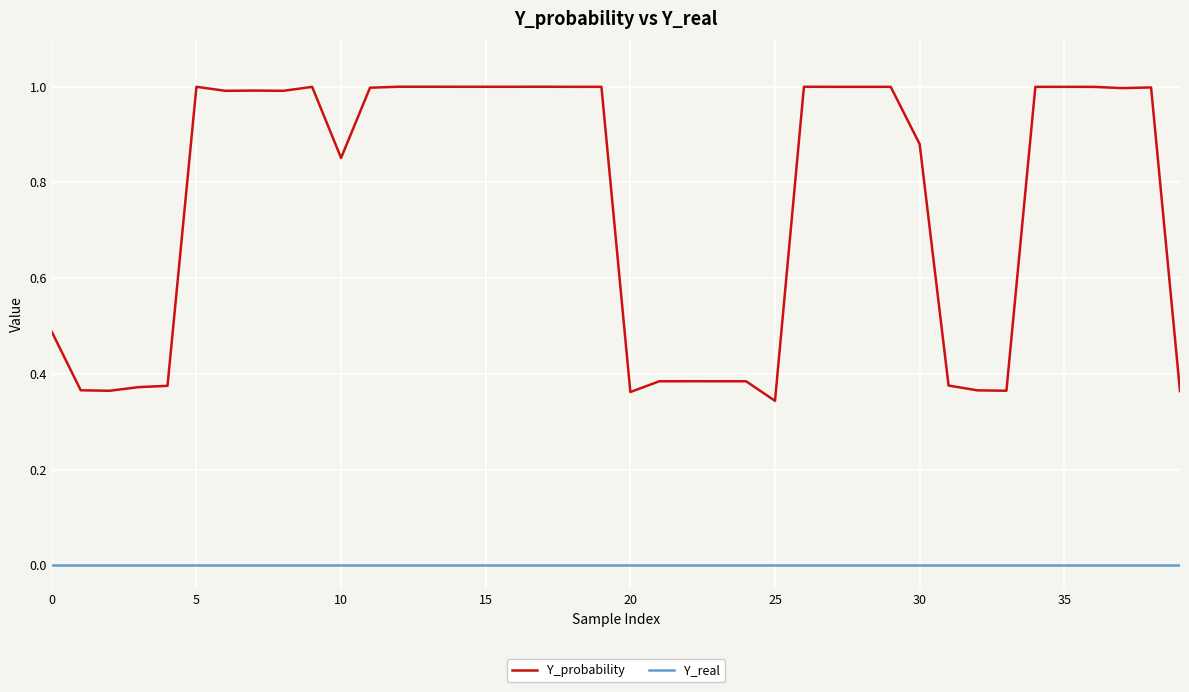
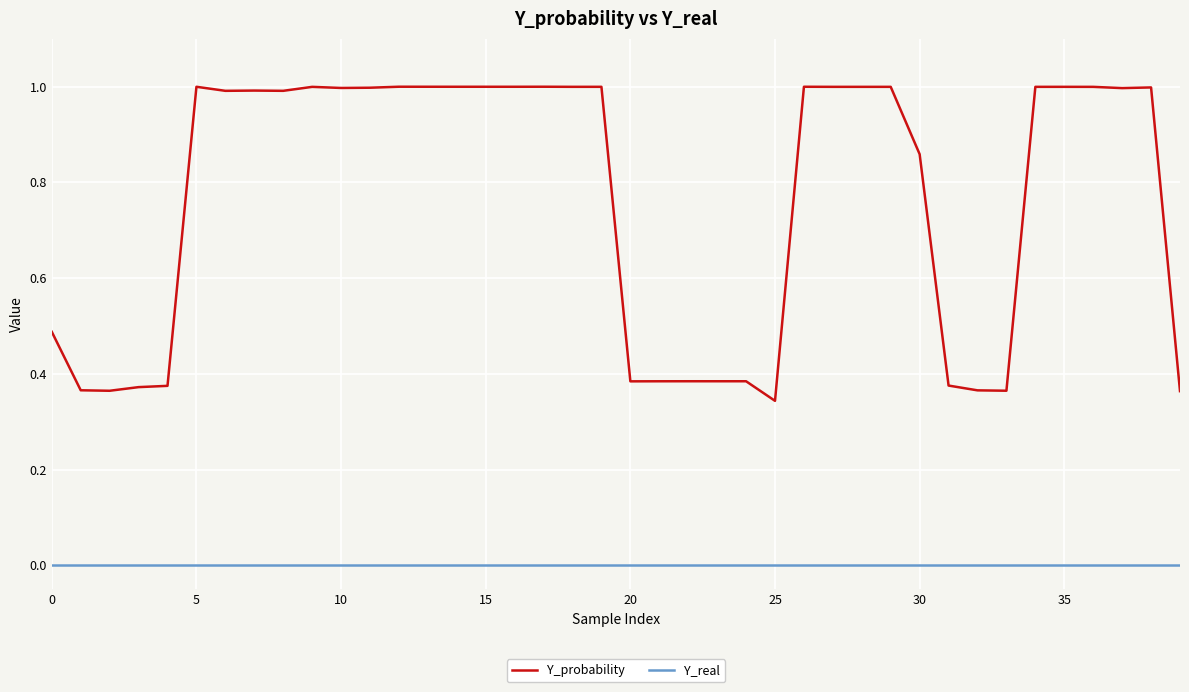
Y_probability, 10: 0.85 -> 1.00
Y_probability, 20: 0.36 -> 0.38
Y_probability, 30: 0.88 -> 0.86
